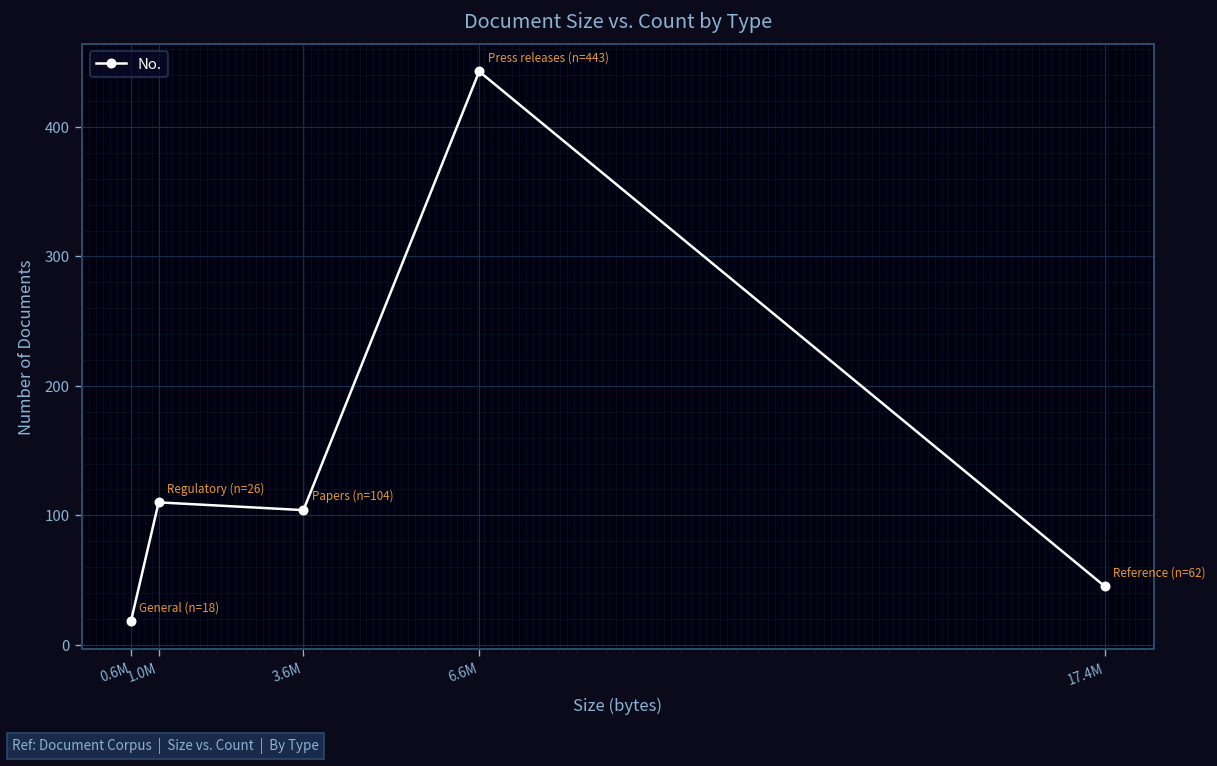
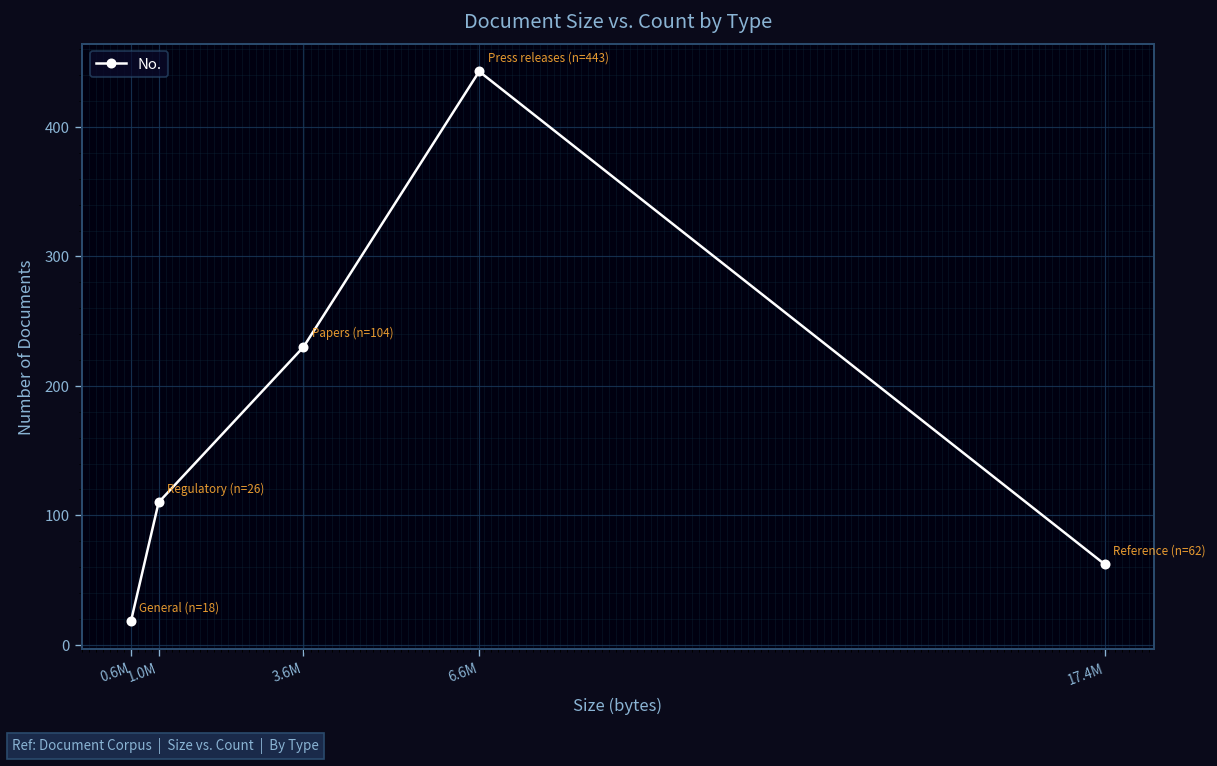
3.6M: 104 -> 230
17.4M: 45 -> 62
